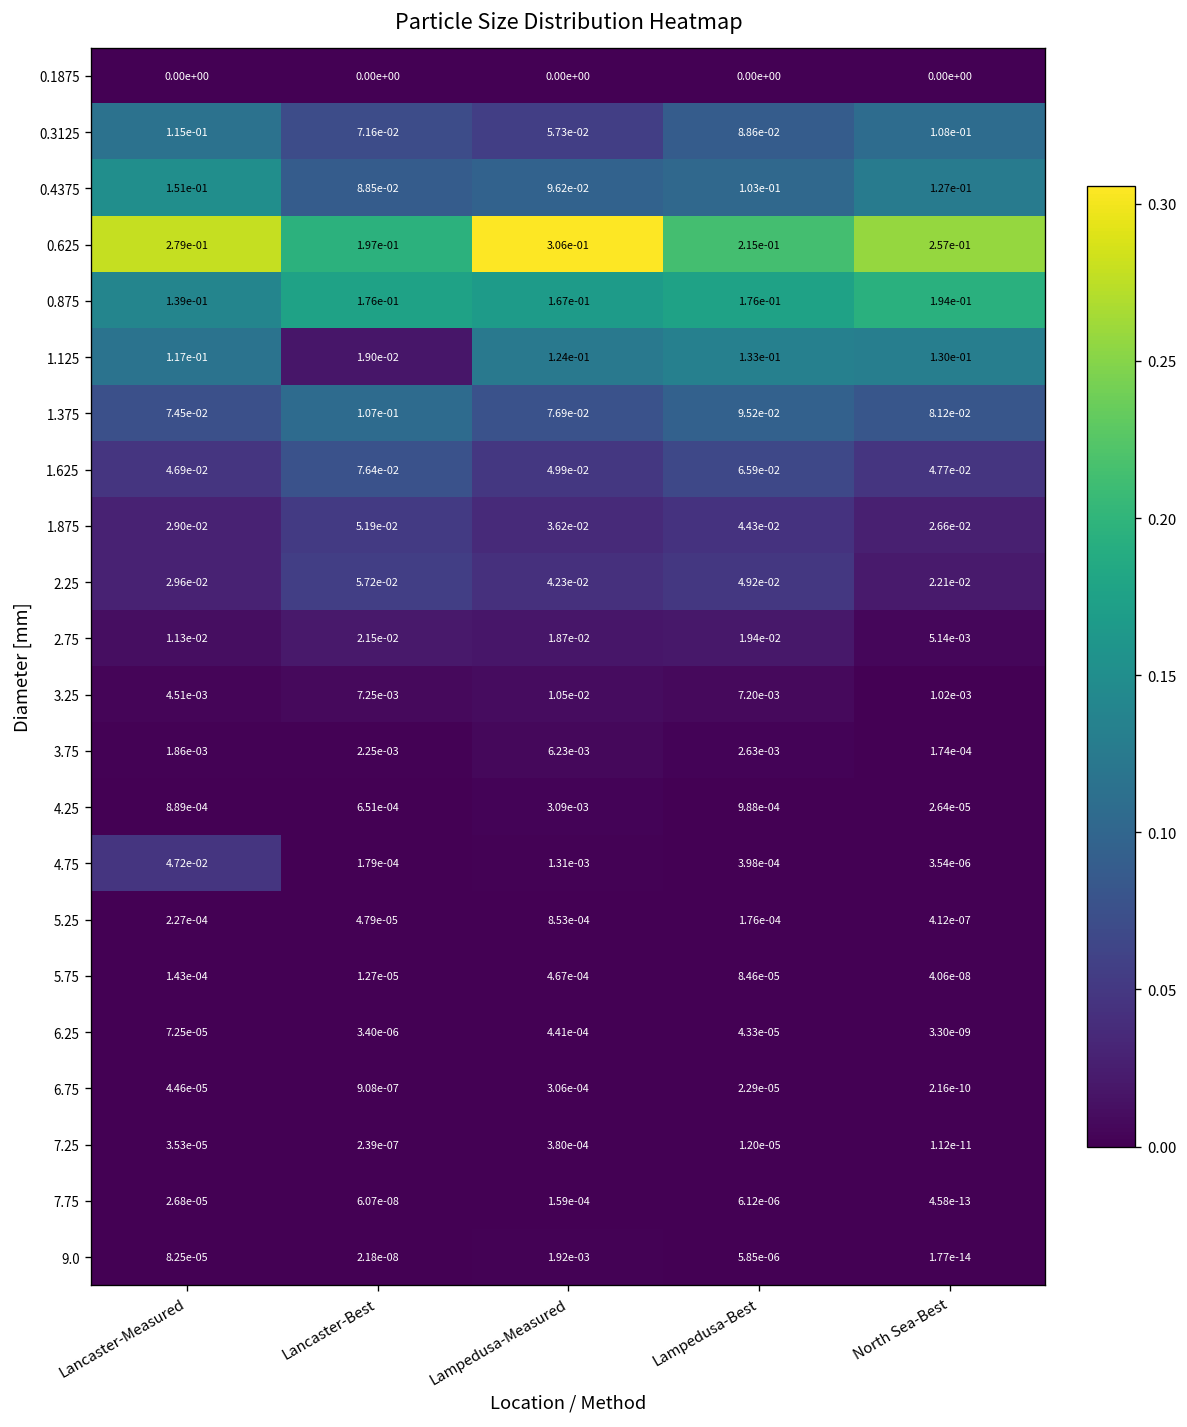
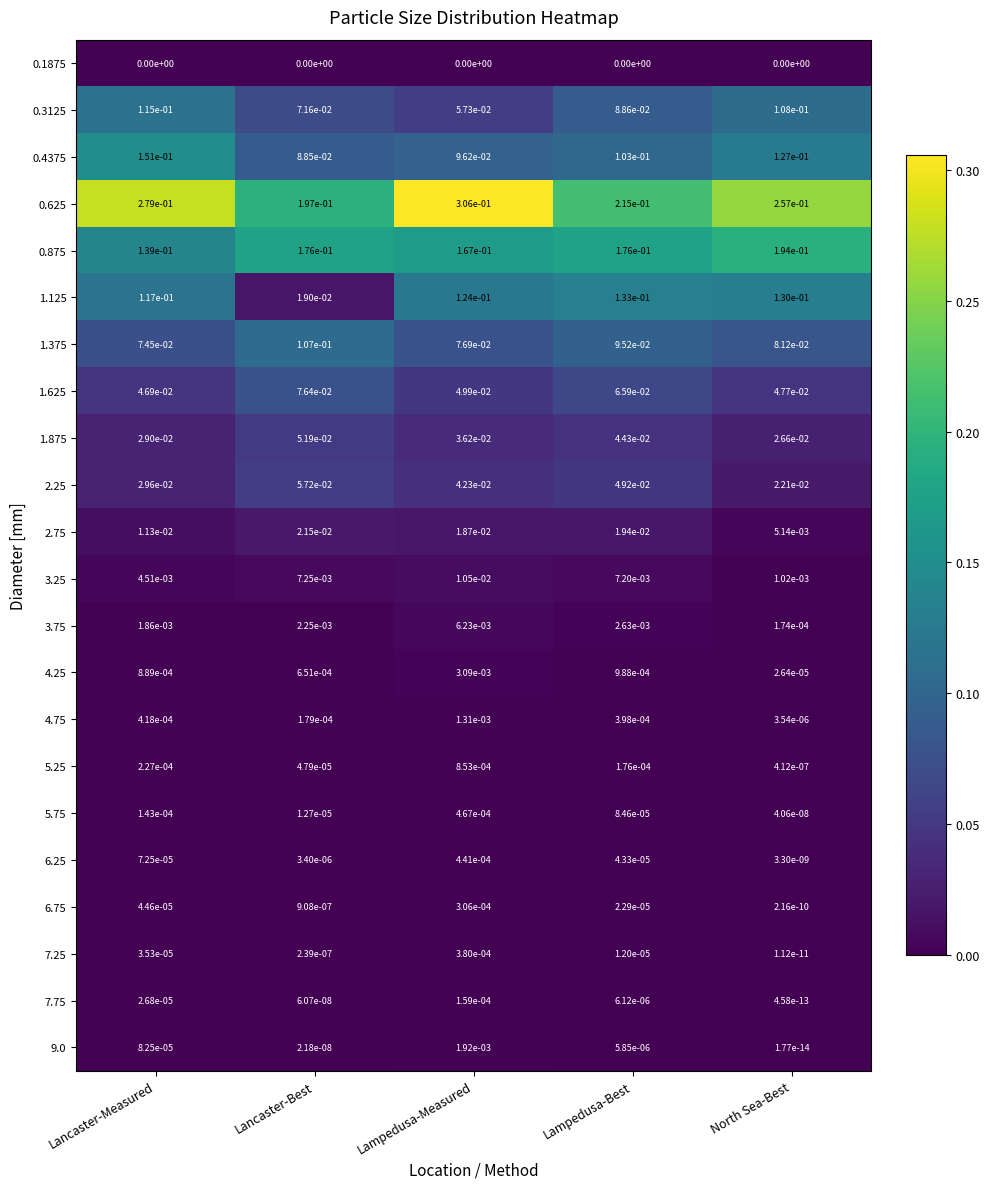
4.75, Lancaster-Measured: 4.72e-02 -> 4.18e-04
